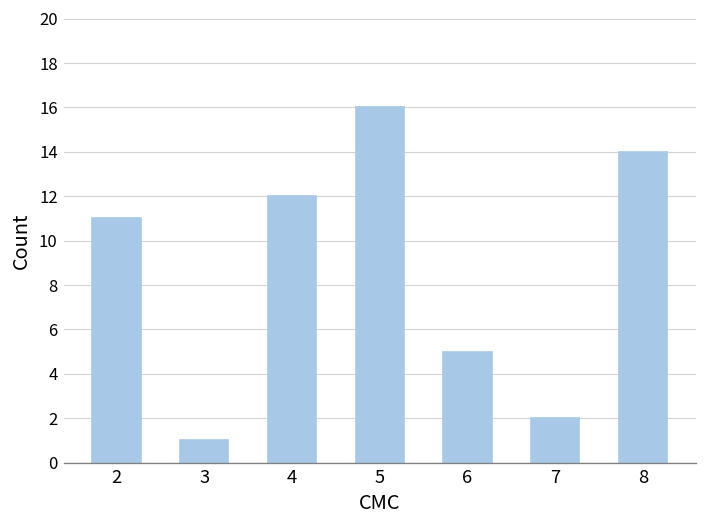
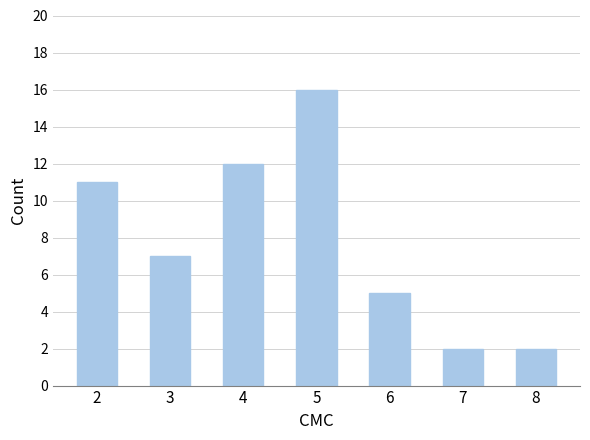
3: 1 -> 7
8: 14 -> 2
